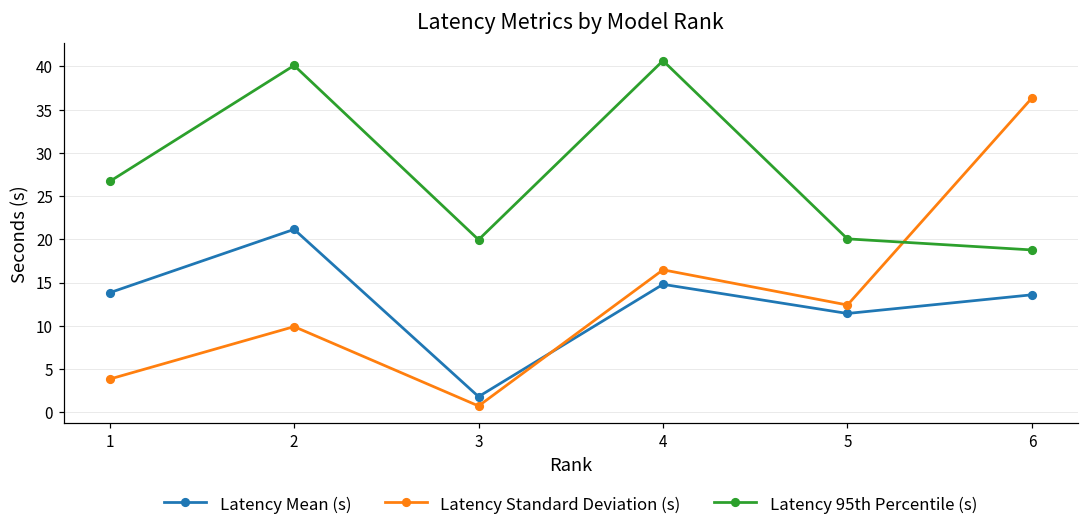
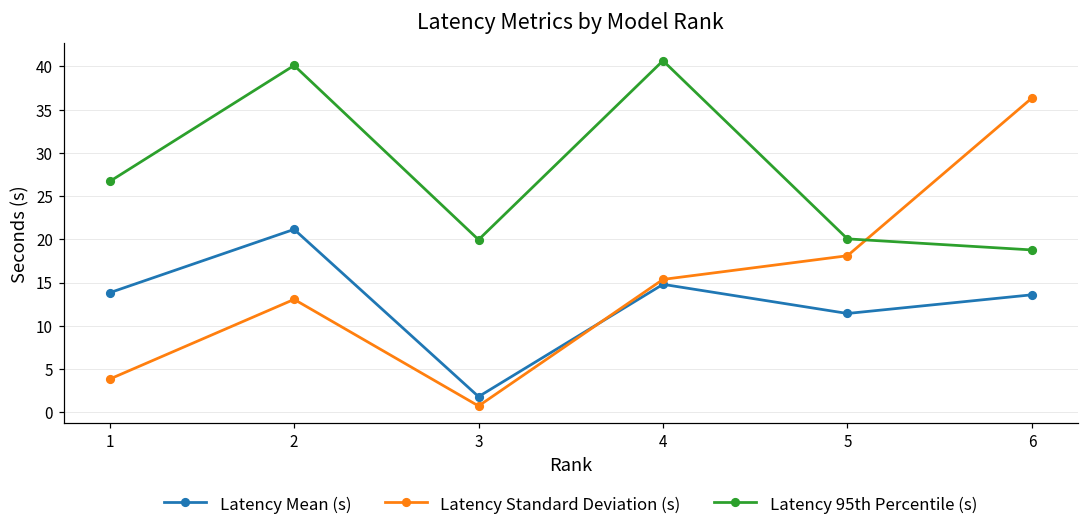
Latency Standard Deviation (s), 2: 10 -> 13
Latency Standard Deviation (s), 4: 16 -> 15
Latency Standard Deviation (s), 5: 12 -> 18
